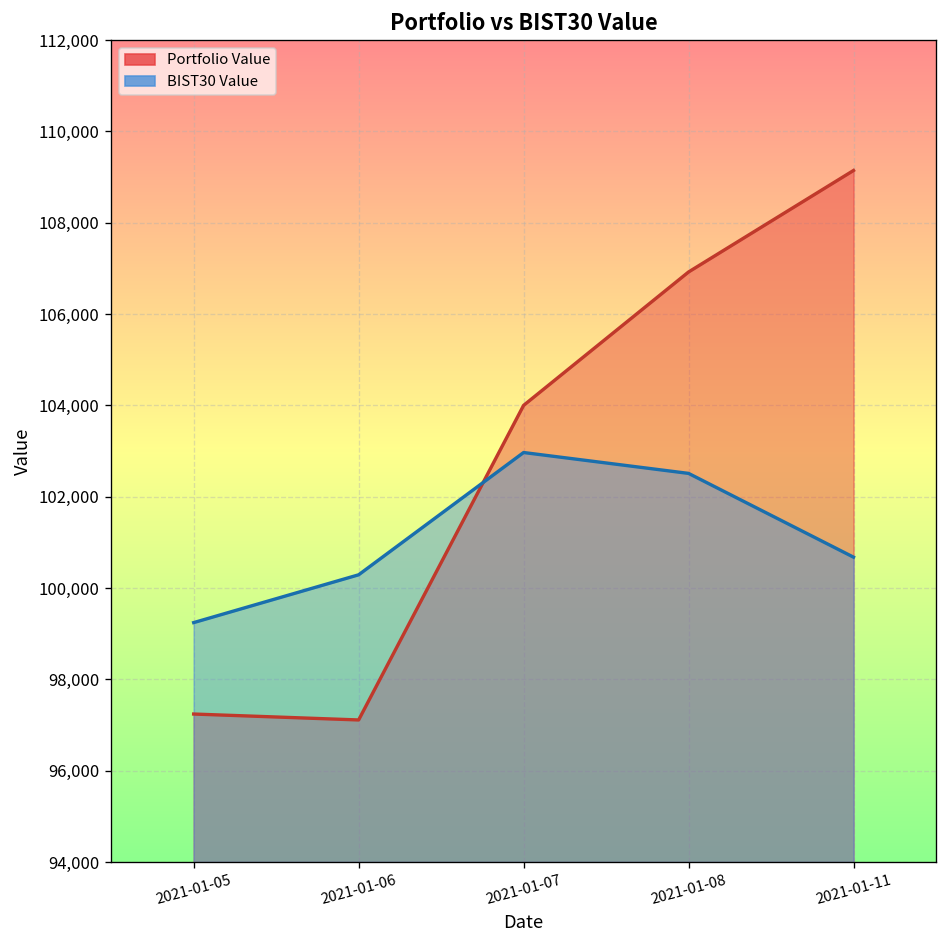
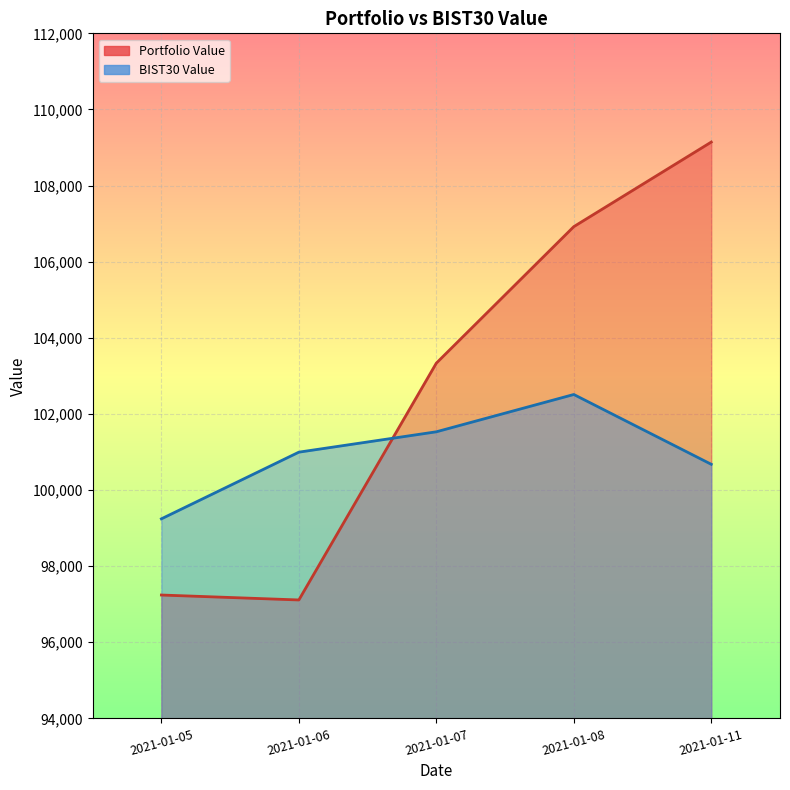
BIST30 Value, 2021-01-06: 100,300 -> 101,000
Portfolio Value, 2021-01-07: 104,000 -> 103,300
BIST30 Value, 2021-01-07: 103,000 -> 101,500
